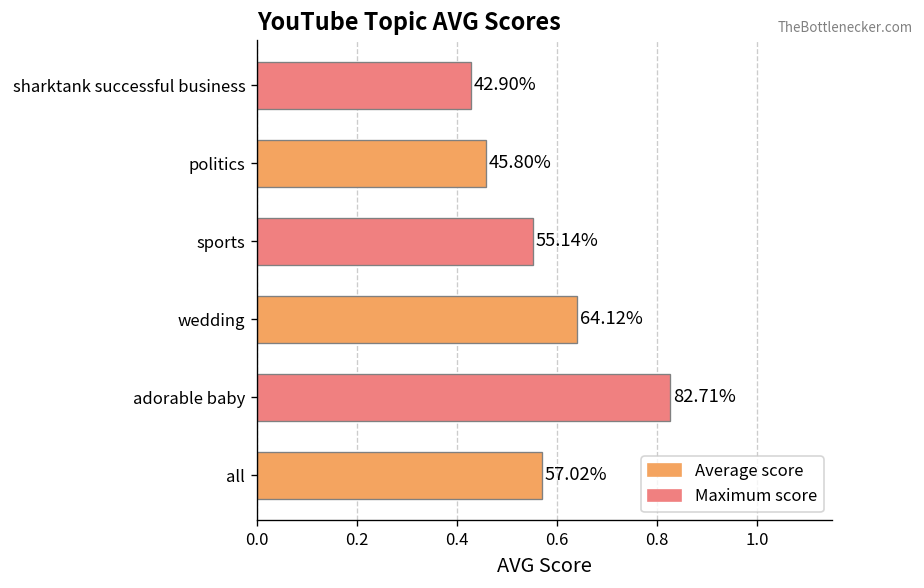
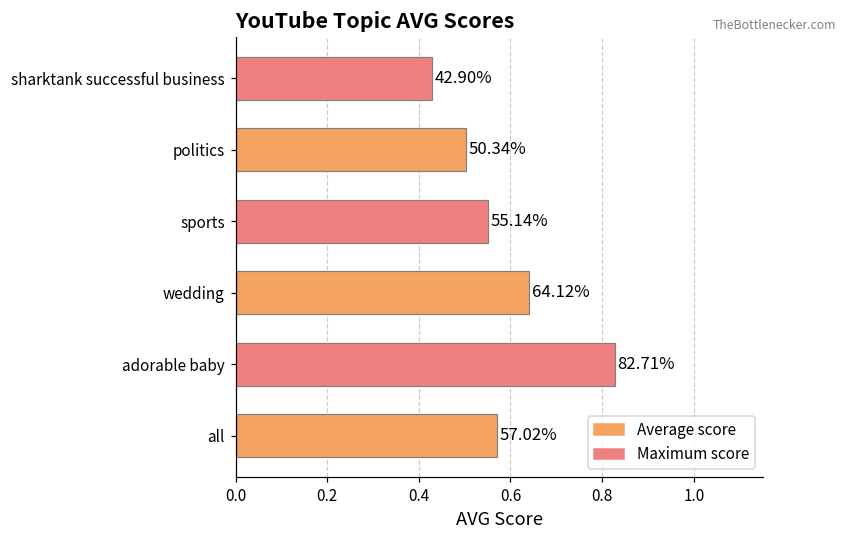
politics: 45.80% -> 50.34%
